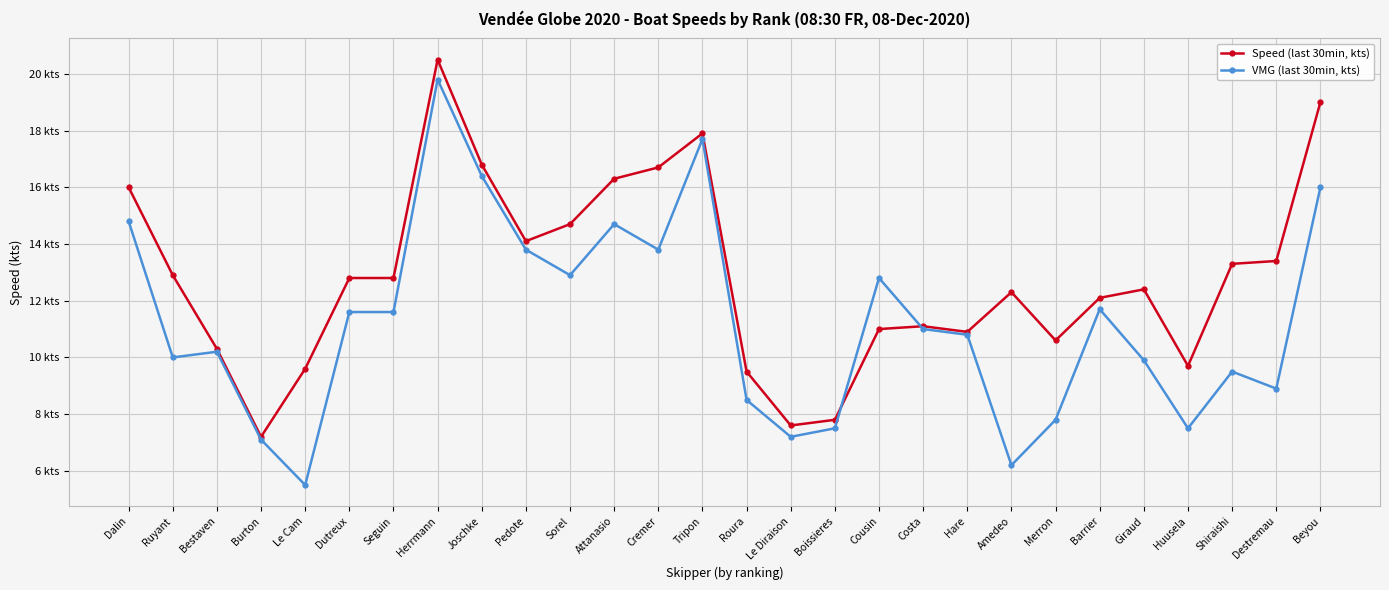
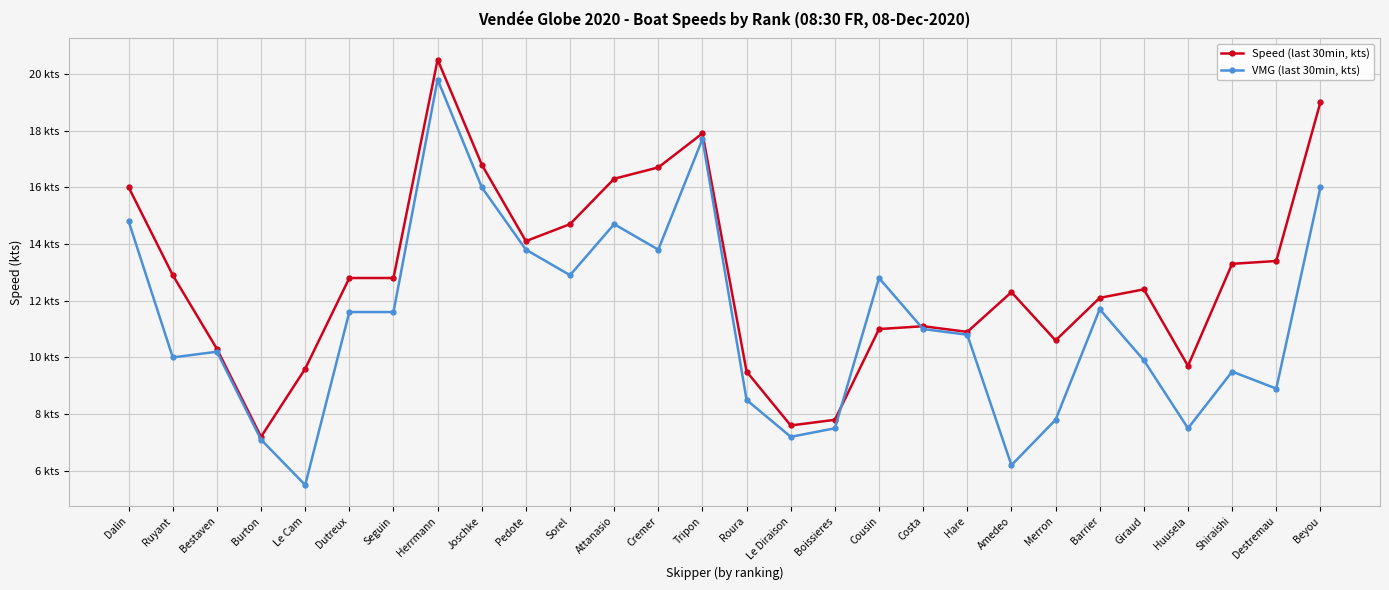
VMG (last 30min, kts), Joschke: 16.4 kts -> 16.0 kts
